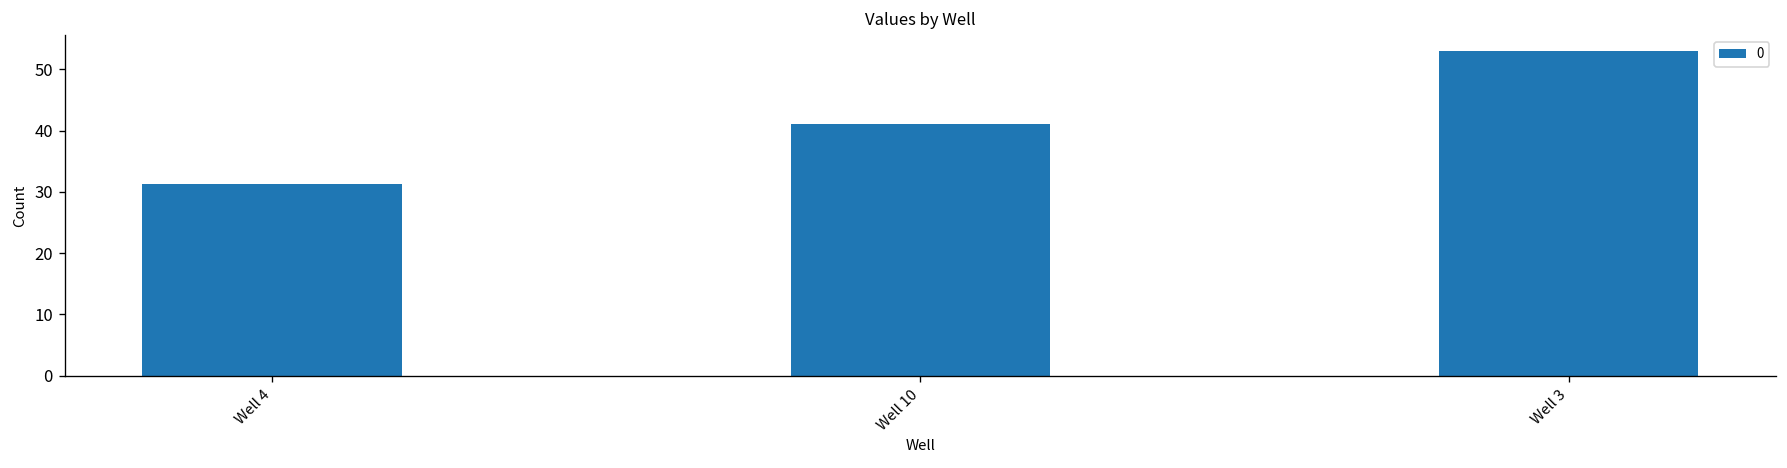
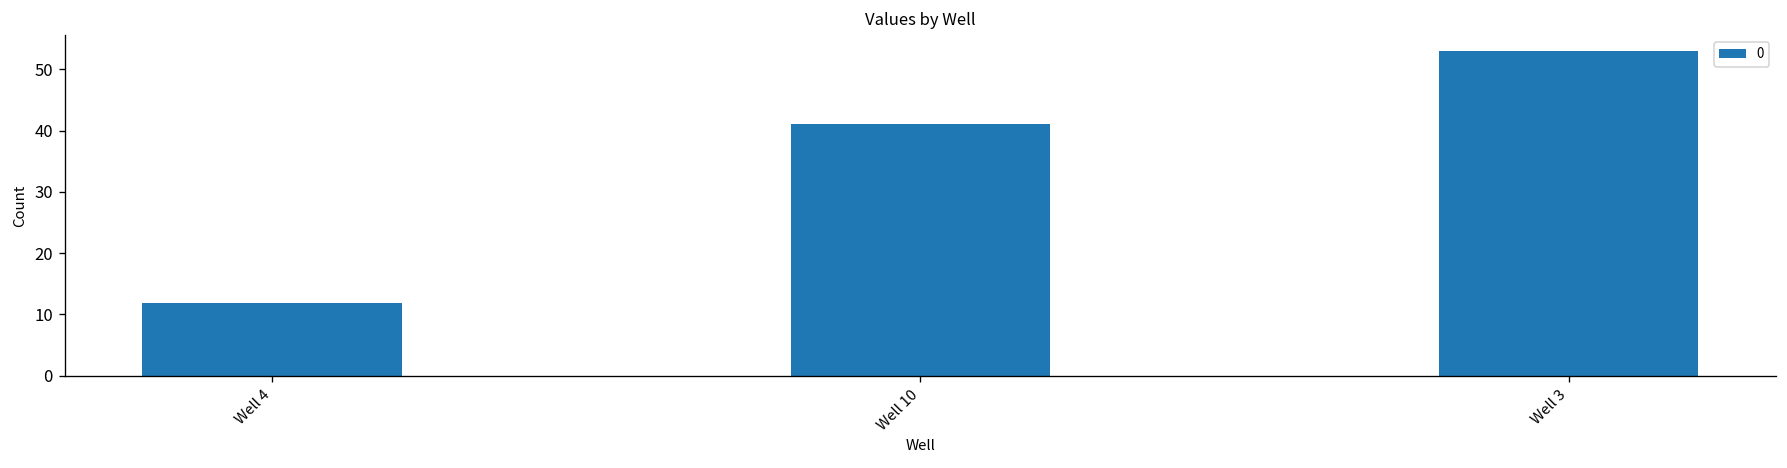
Well 4: 31 -> 12
